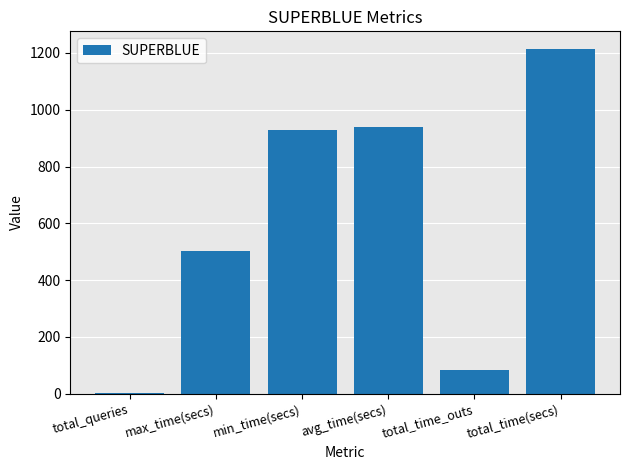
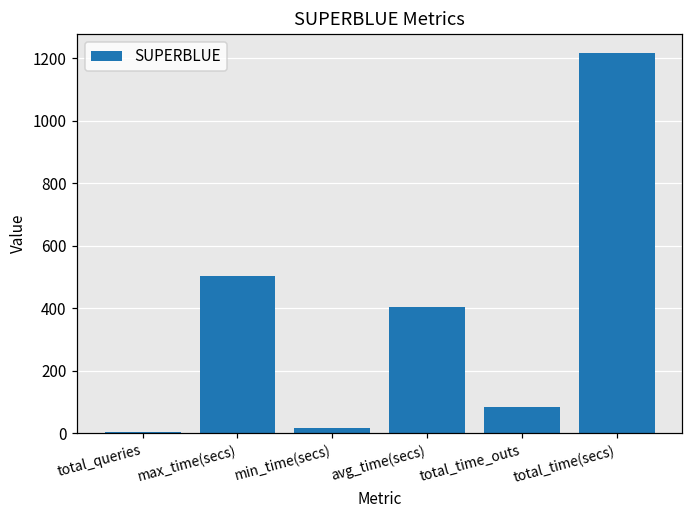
min_time(secs): 930 -> 20
avg_time(secs): 940 -> 410
